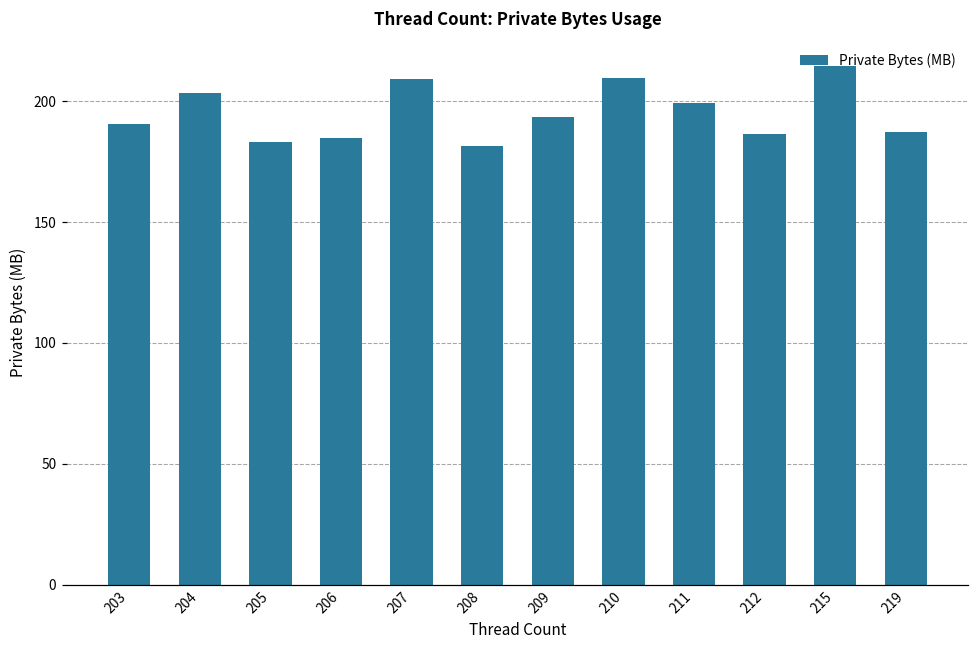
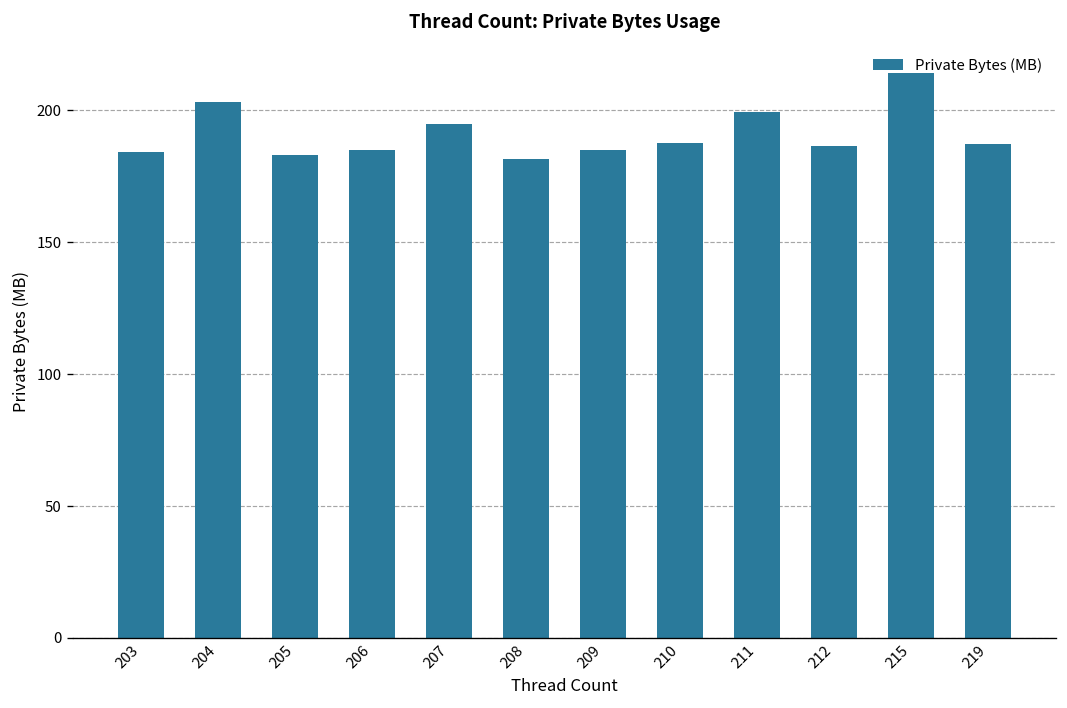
203: 191 -> 184
207: 209 -> 195
209: 194 -> 185
210: 210 -> 188
